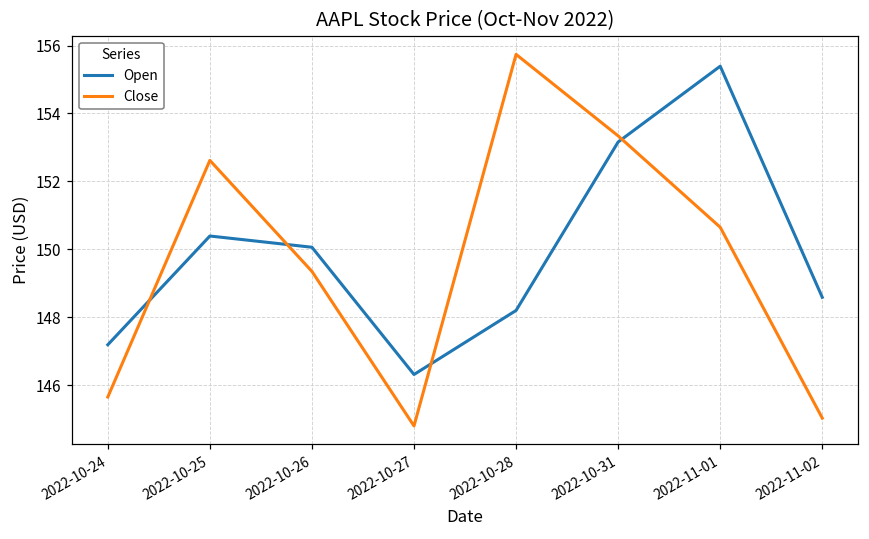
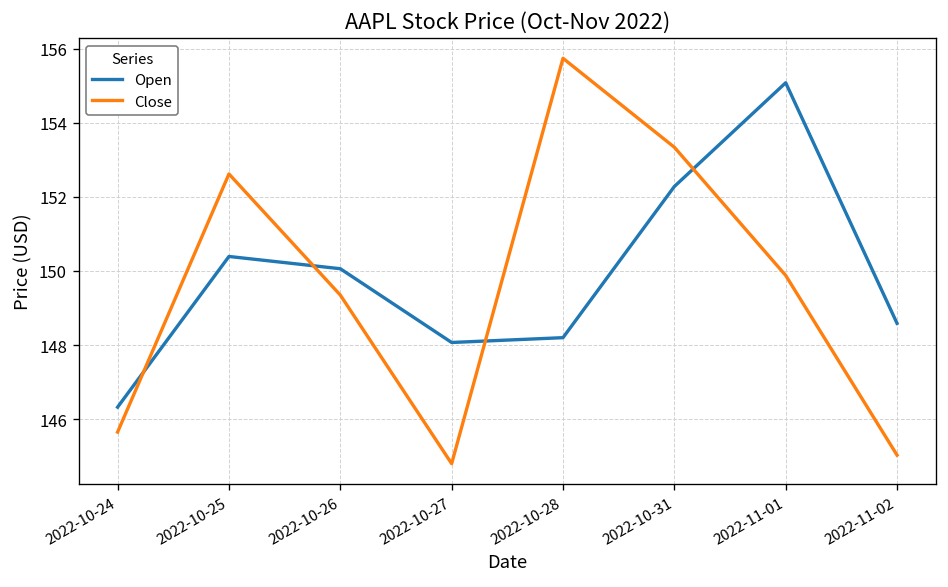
Open, 2022-10-24: 147.2 -> 146.3
Open, 2022-10-27: 146.3 -> 148.1
Open, 2022-10-31: 153.2 -> 152.3
Open, 2022-11-01: 155.4 -> 155.1
Close, 2022-11-01: 150.6 -> 149.9
